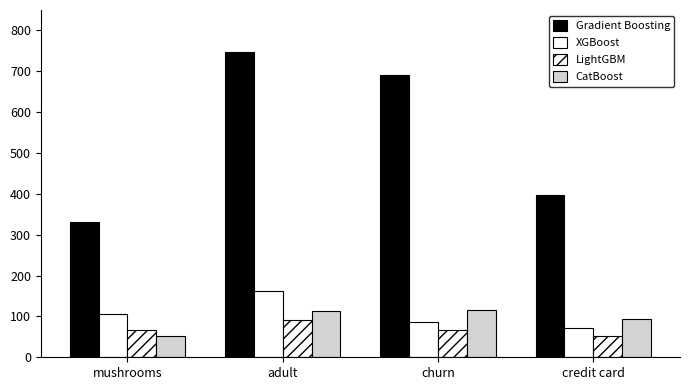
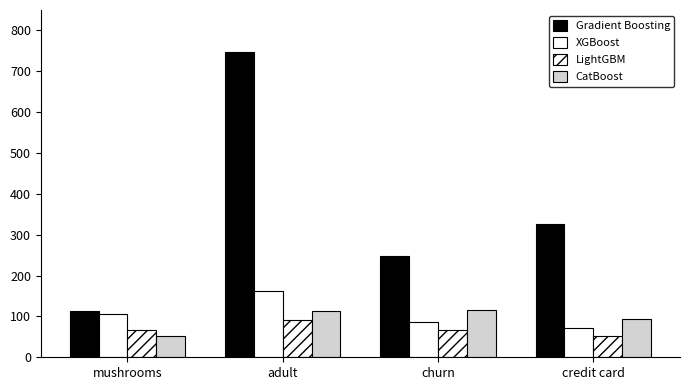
Gradient Boosting, mushrooms: 330 -> 110
Gradient Boosting, churn: 690 -> 250
Gradient Boosting, credit card: 400 -> 330
